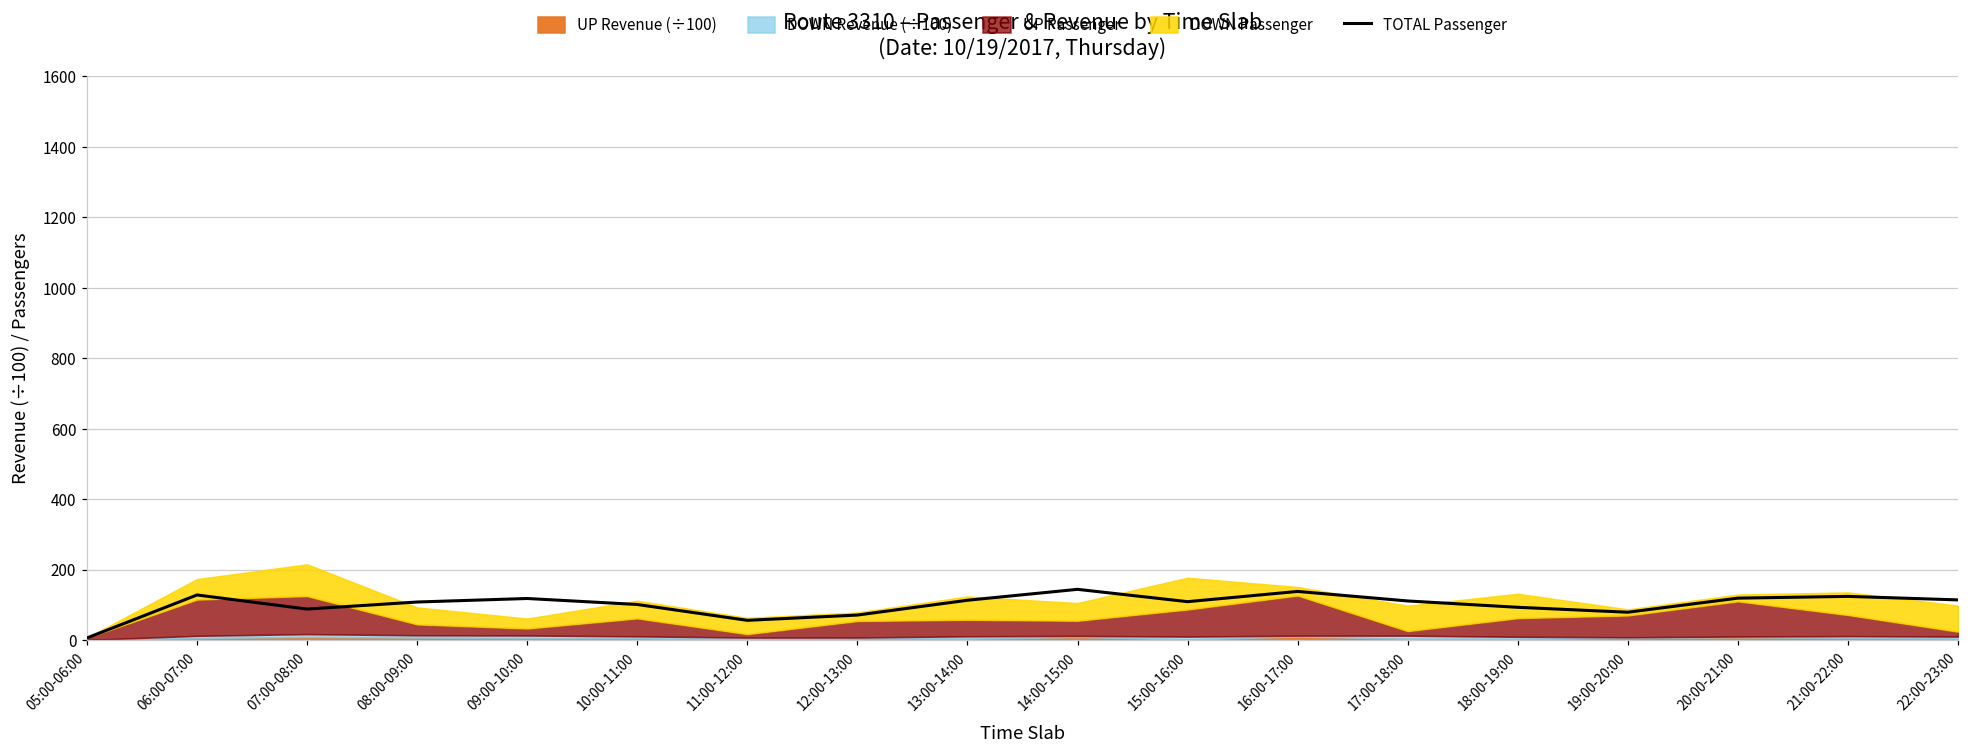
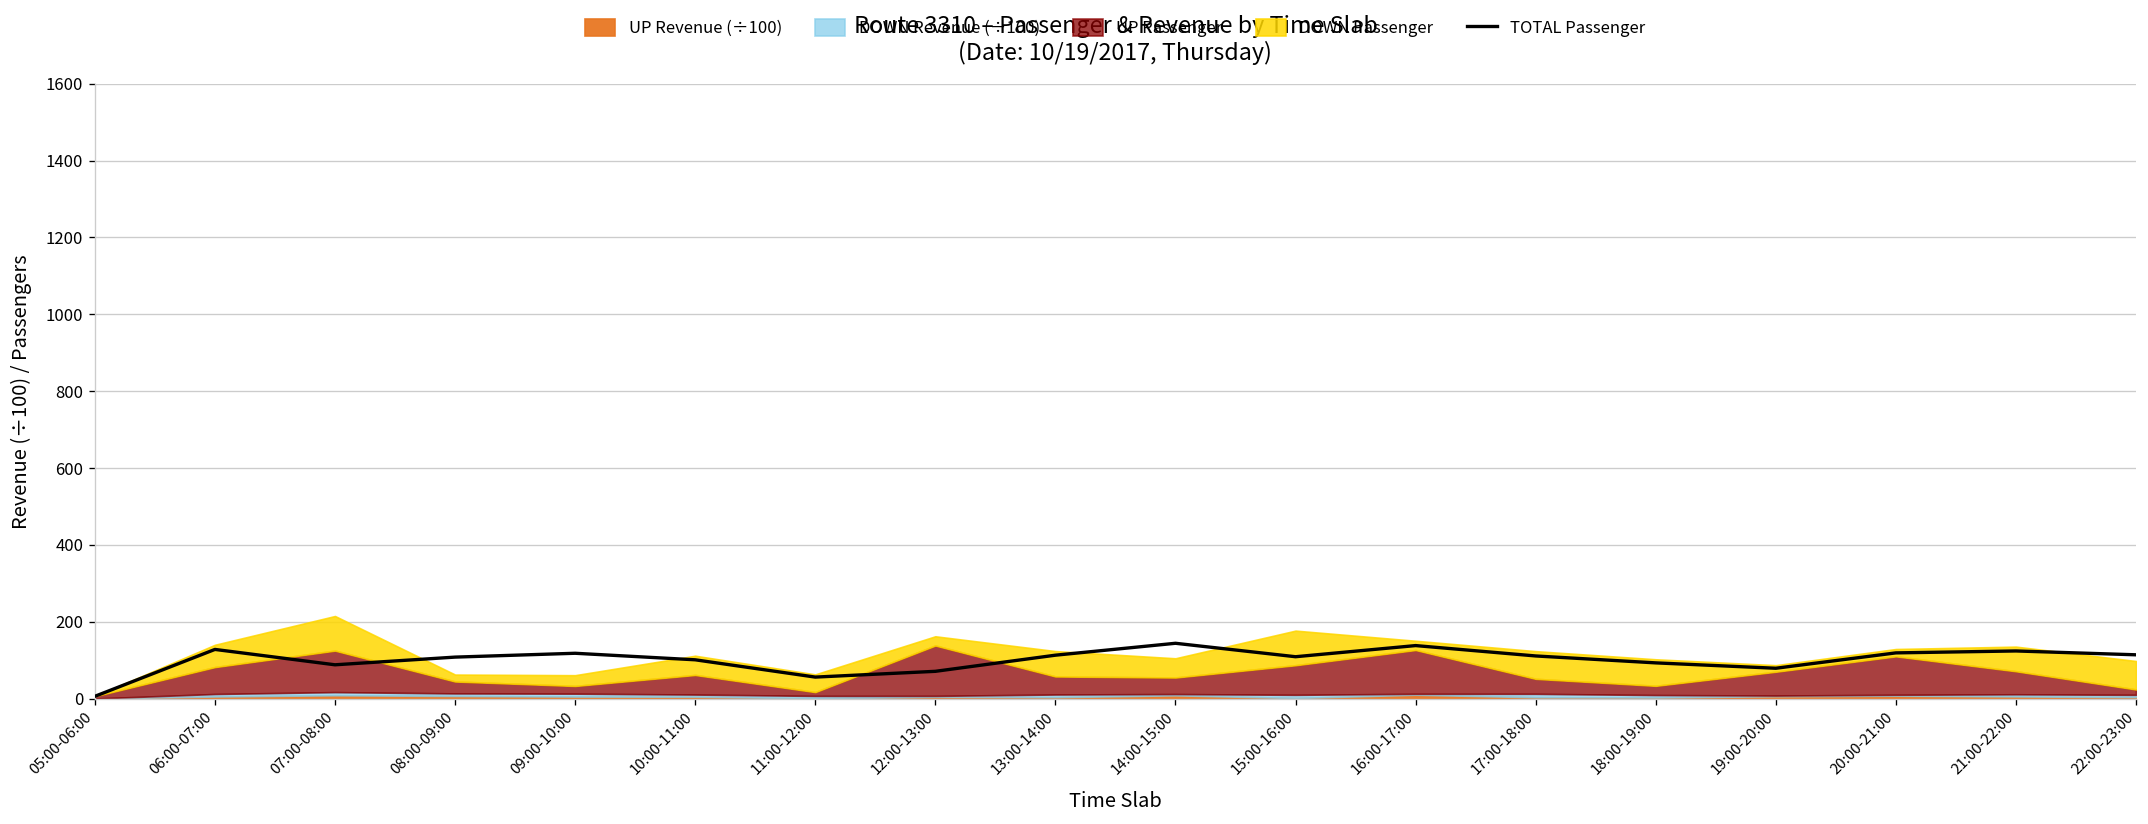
UP Passenger, 06:00-07:00: 100 -> 70
DOWN Passenger, 08:00-09:00: 50 -> 20
UP Passenger, 12:00-13:00: 50 -> 130
UP Passenger, 17:00-18:00: 10 -> 40
UP Passenger, 18:00-19:00: 50 -> 20
